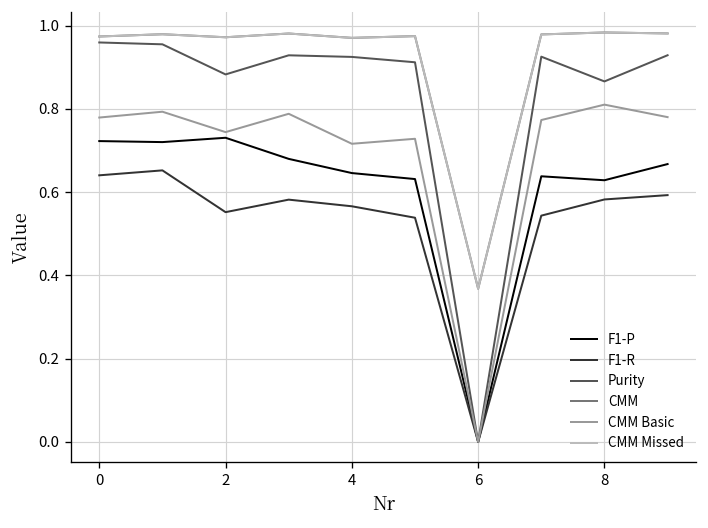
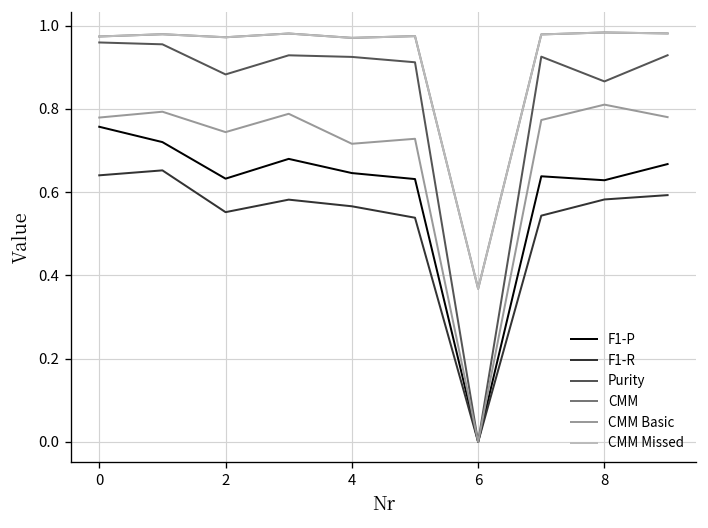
F1-P, 0: 0.72 -> 0.76
F1-P, 2: 0.73 -> 0.63
